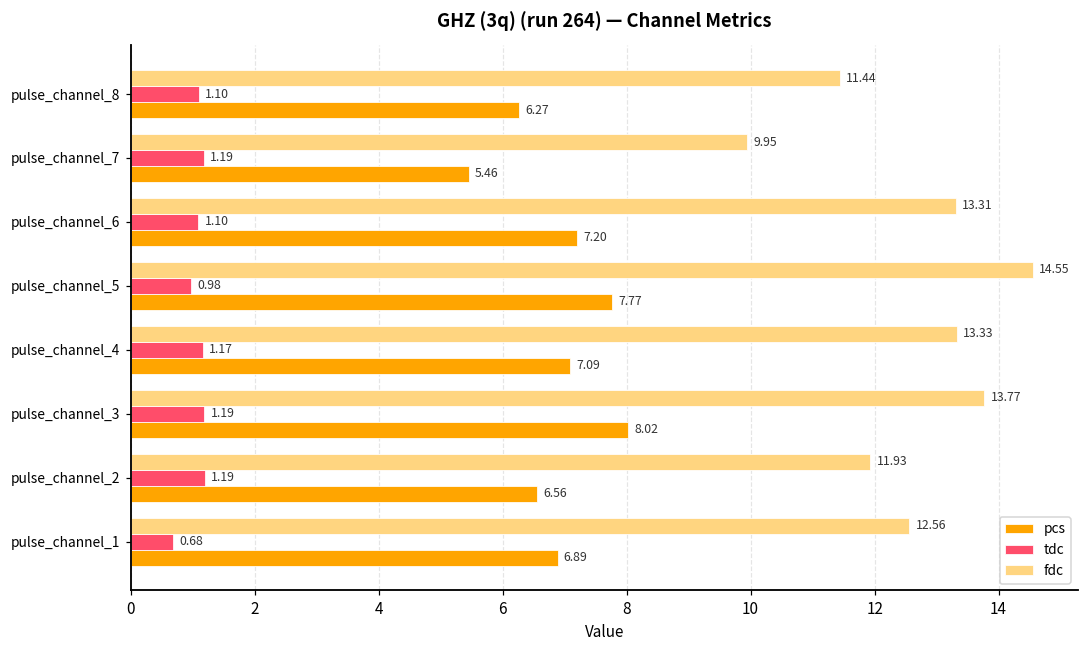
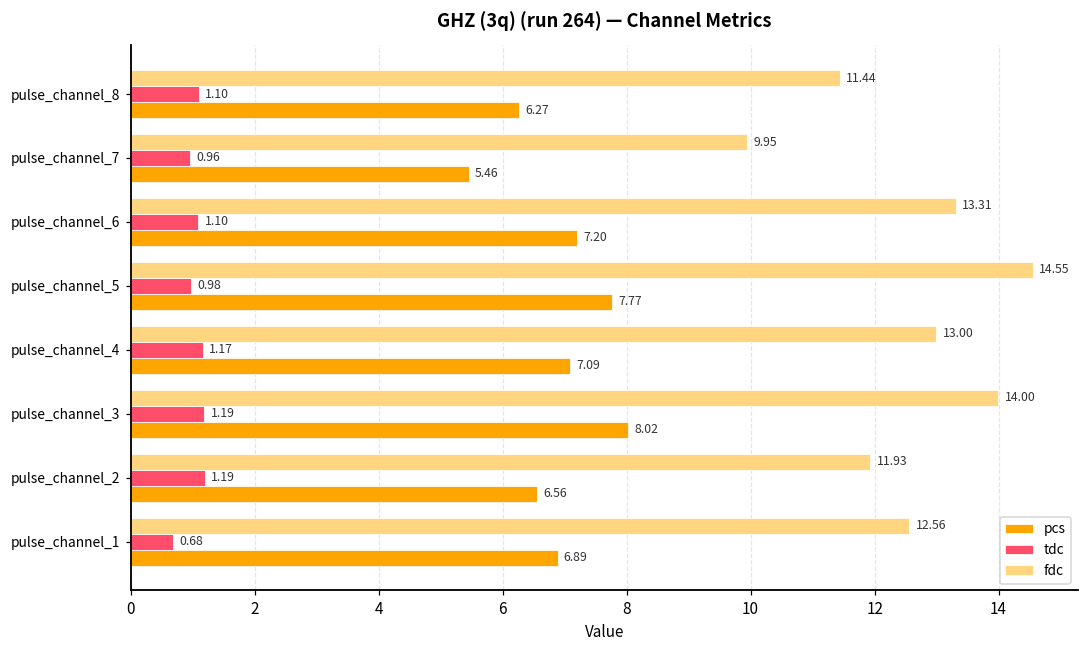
tdc, pulse_channel_7: 1.19 -> 0.96
fdc, pulse_channel_4: 13.33 -> 13.00
fdc, pulse_channel_3: 13.77 -> 14.00
